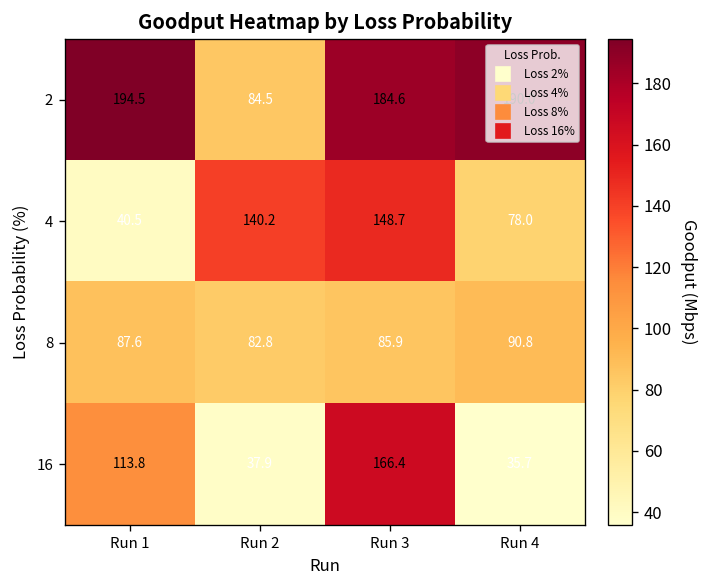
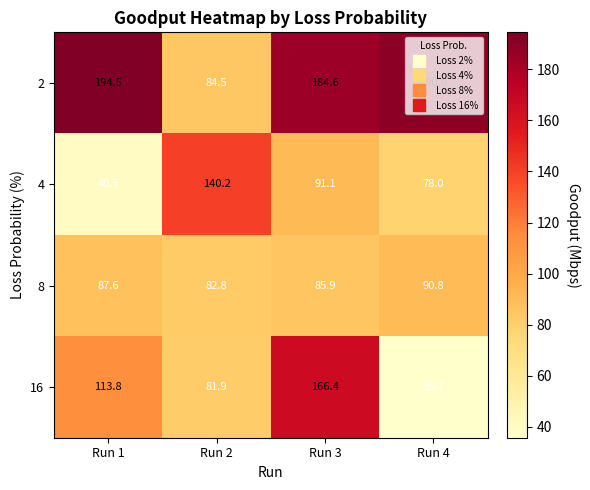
4, Run 3: 148.7 -> 91.1
16, Run 2: 37.9 -> 81.9
